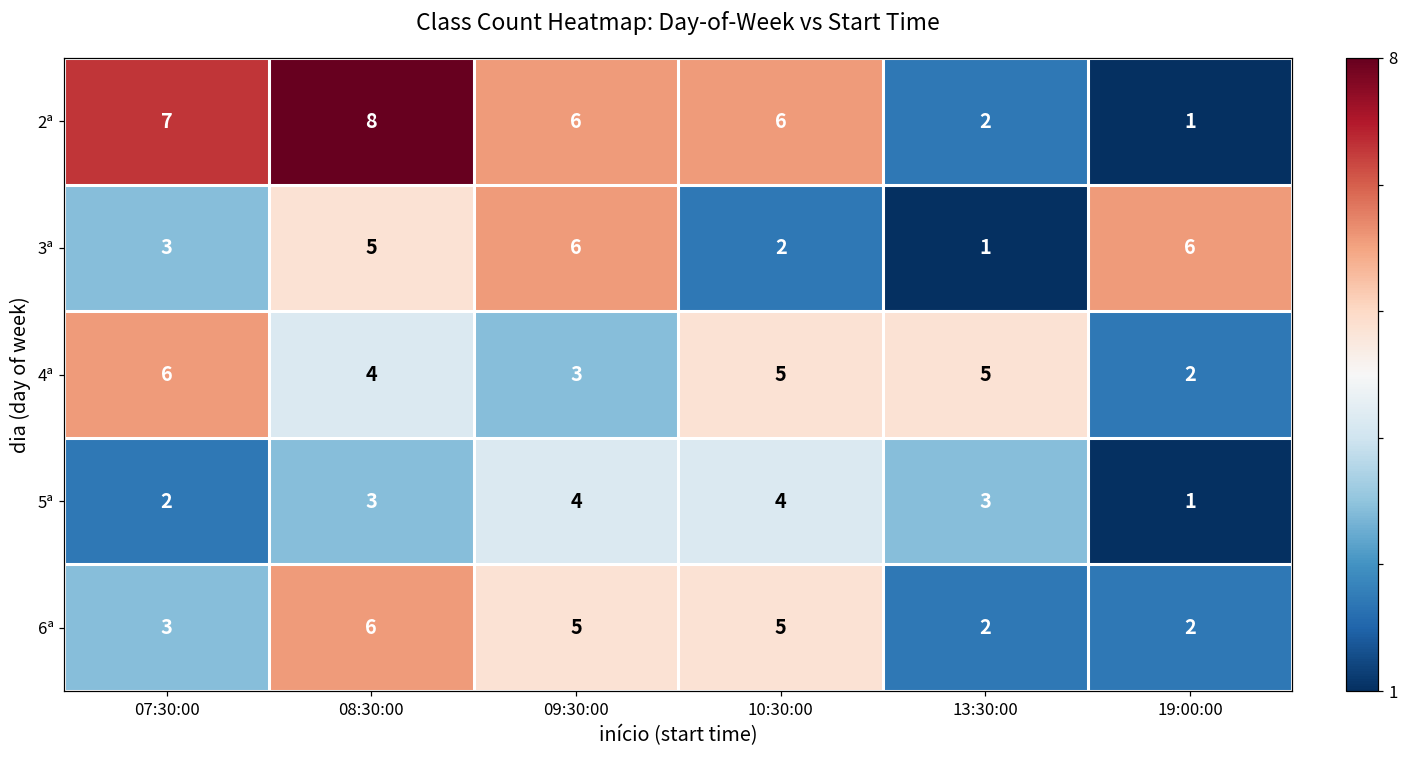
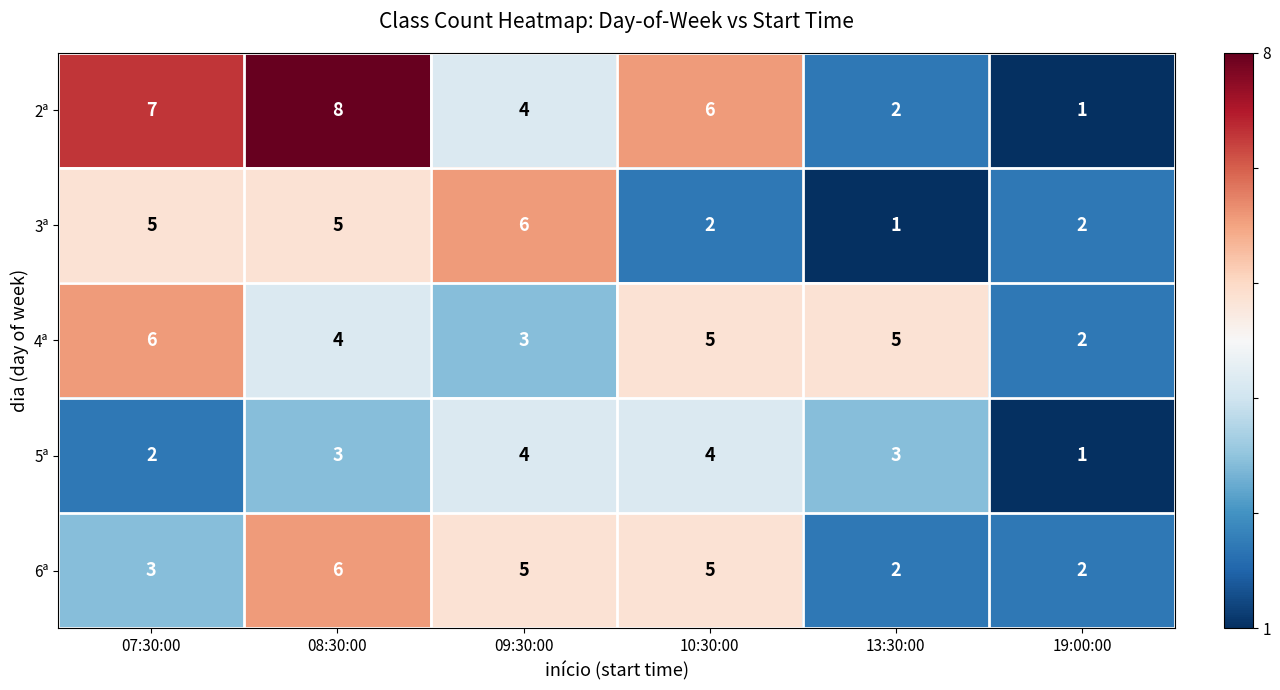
2ª, 09:30:00: 6 -> 4
3ª, 07:30:00: 3 -> 5
3ª, 19:00:00: 6 -> 2
